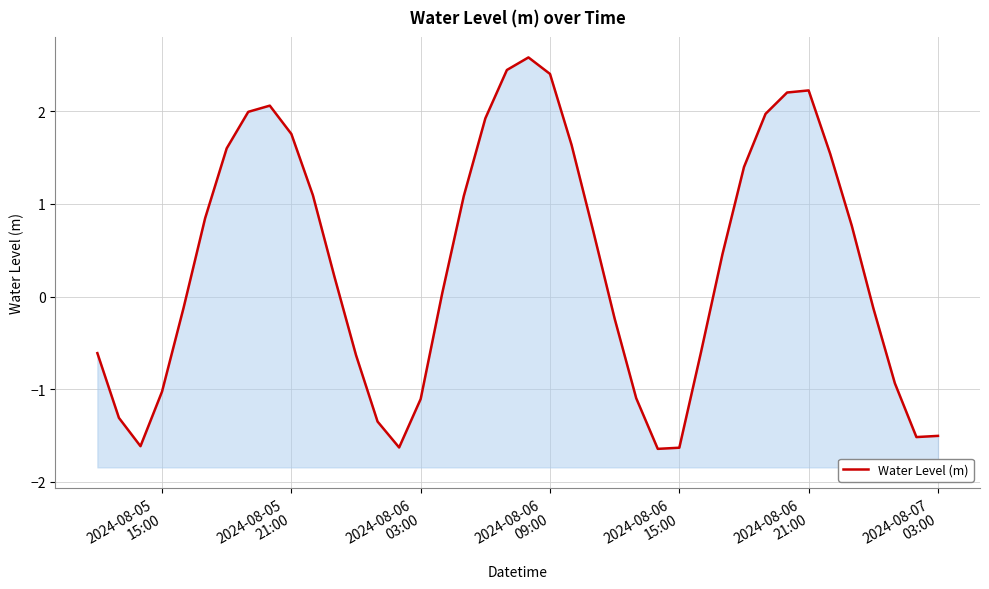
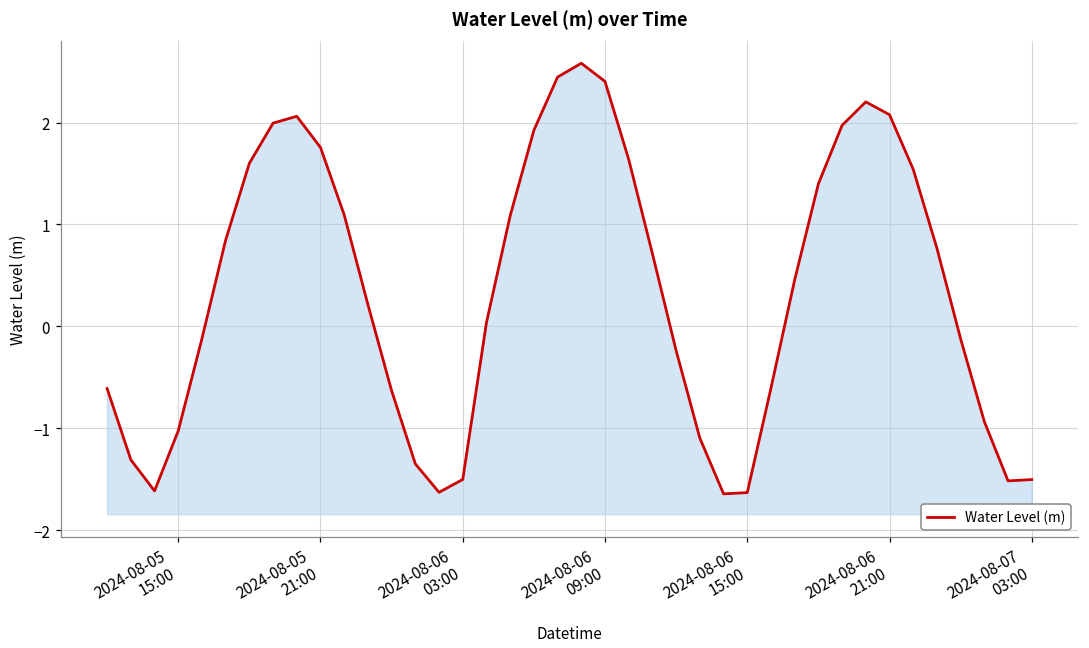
2024-08-06 03:00: -1.1 -> -1.5
2024-08-06 21:00: 2.2 -> 2.1
